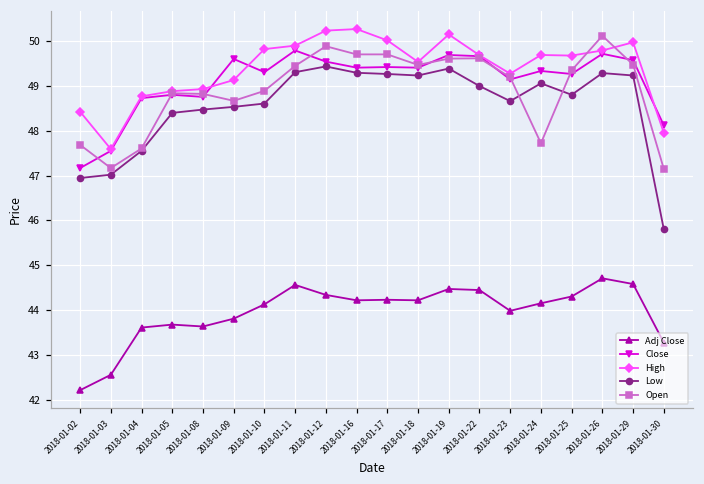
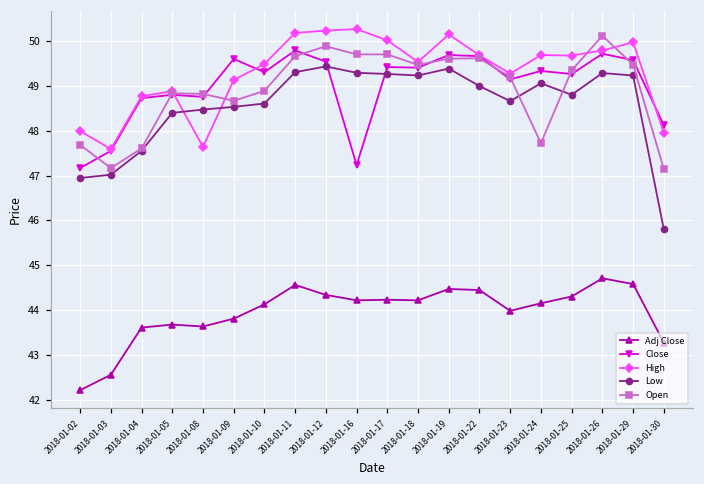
High, 2018-01-02: 48.4 -> 48.0
High, 2018-01-08: 48.9 -> 47.6
High, 2018-01-10: 49.8 -> 49.5
High, 2018-01-11: 49.9 -> 50.2
Open, 2018-01-11: 49.4 -> 49.7
Close, 2018-01-16: 49.4 -> 47.2
